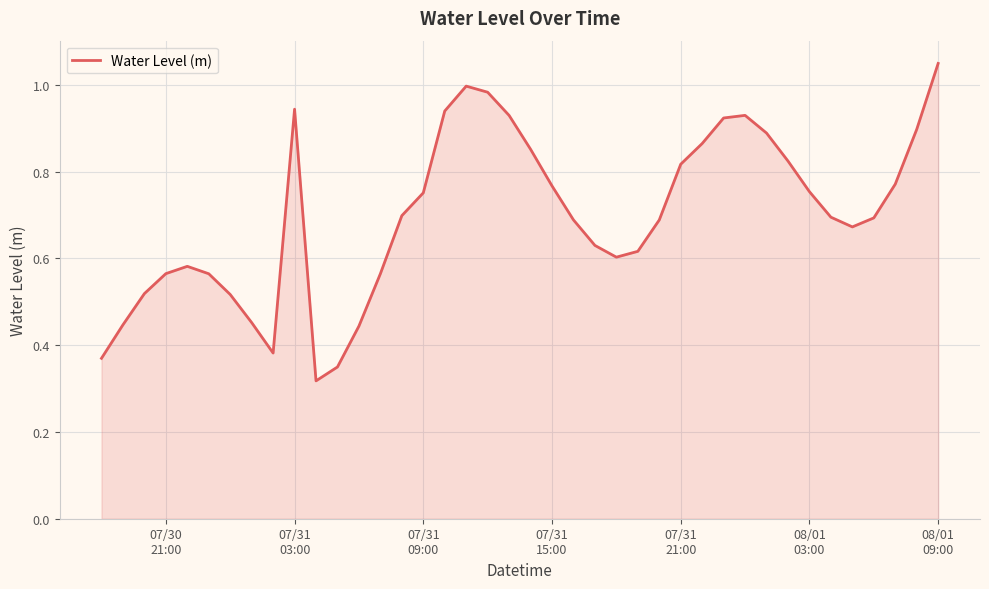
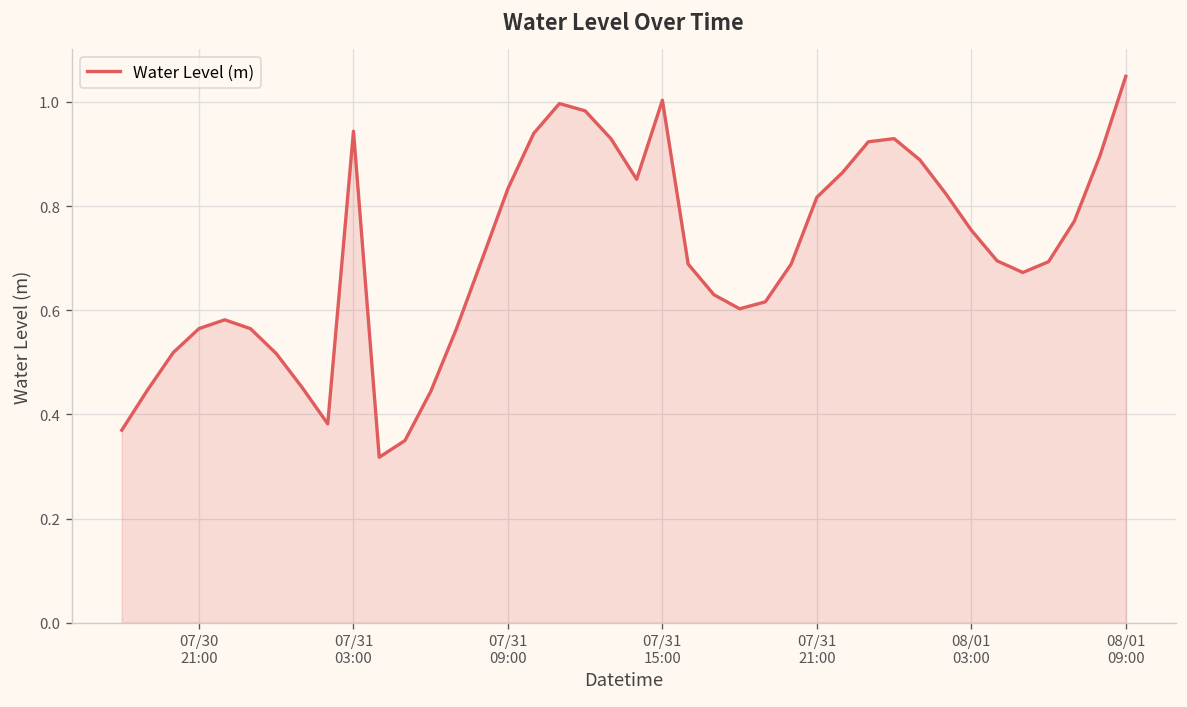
07/31 09:00: 0.75 -> 0.83
07/31 15:00: 0.77 -> 1.00
